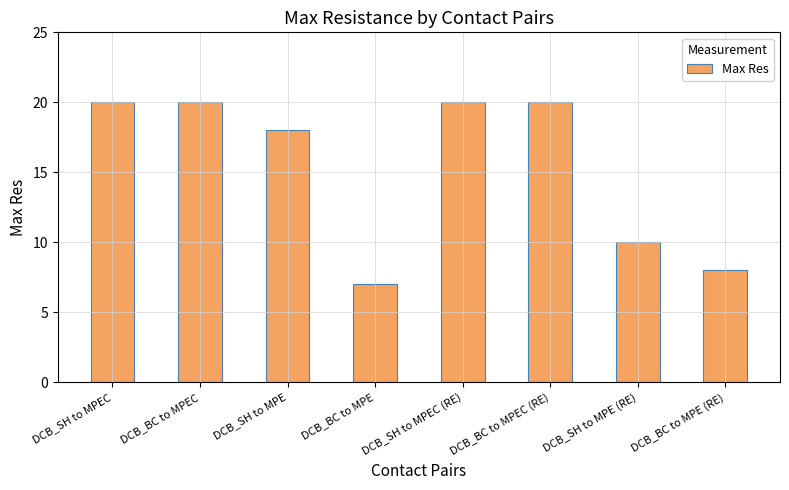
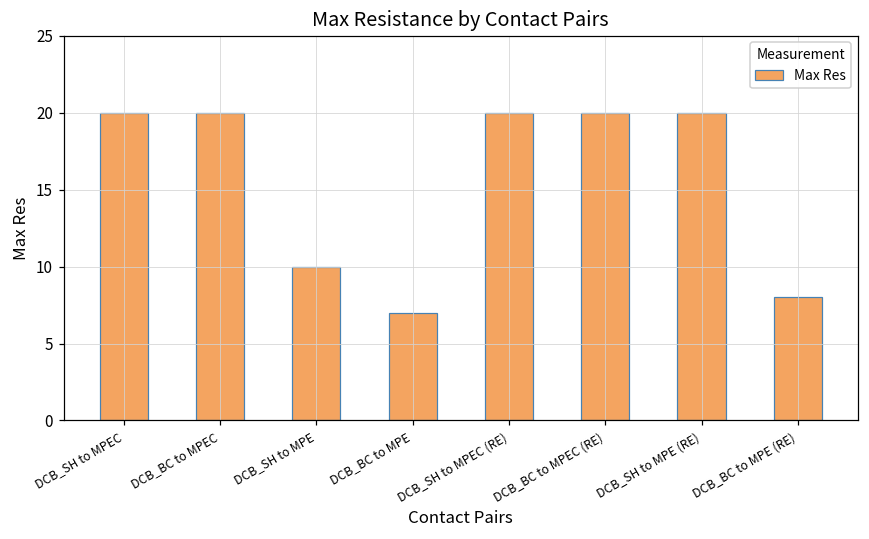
DCB_SH to MPE: 18 -> 10
DCB_SH to MPE (RE): 10 -> 20
